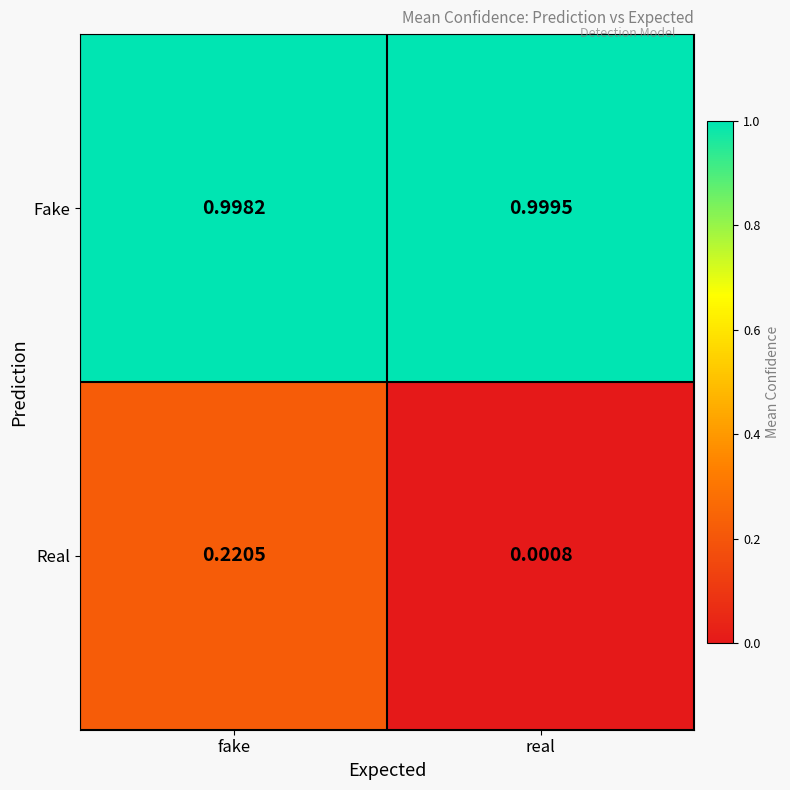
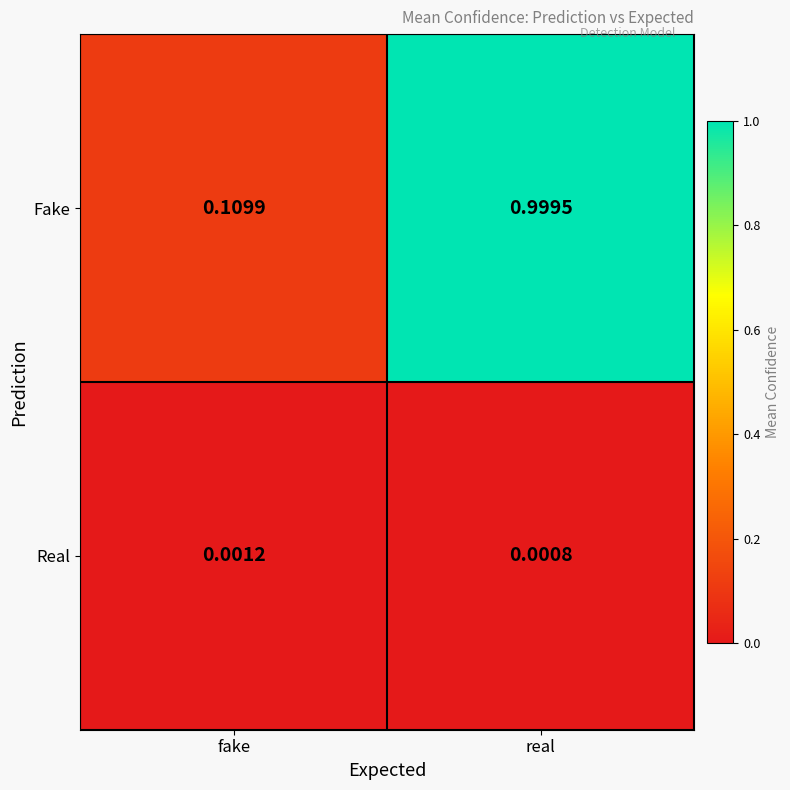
Fake, fake: 0.9982 -> 0.1099
Real, fake: 0.2205 -> 0.0012
